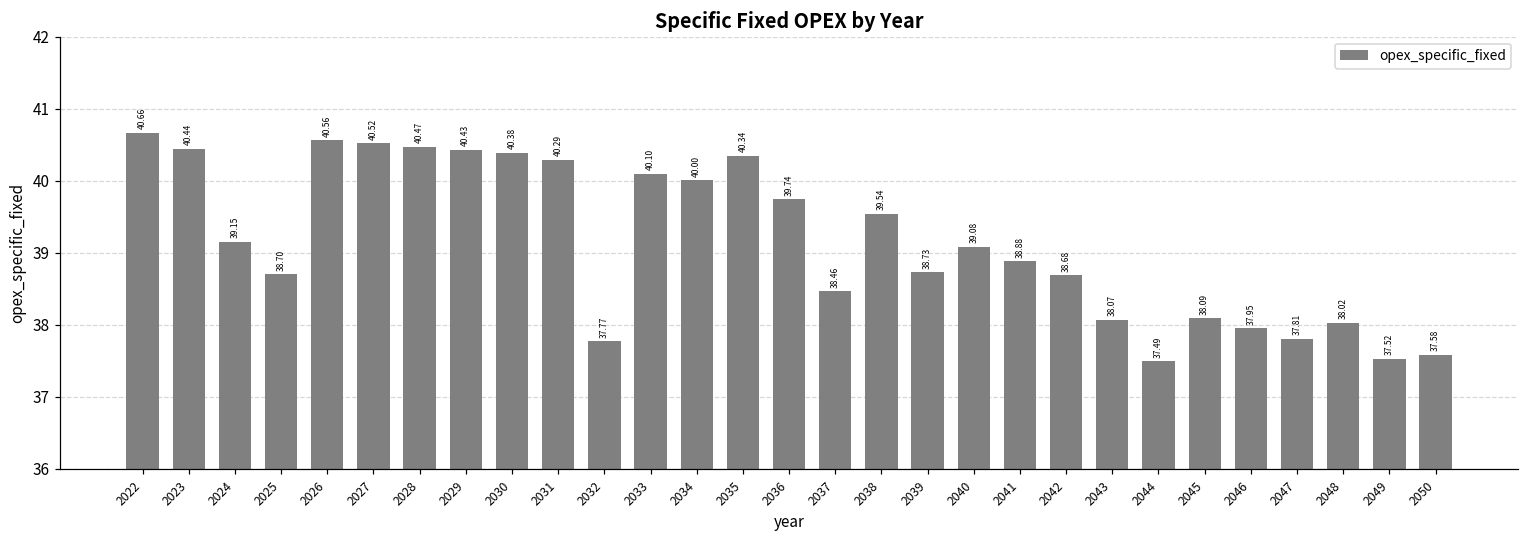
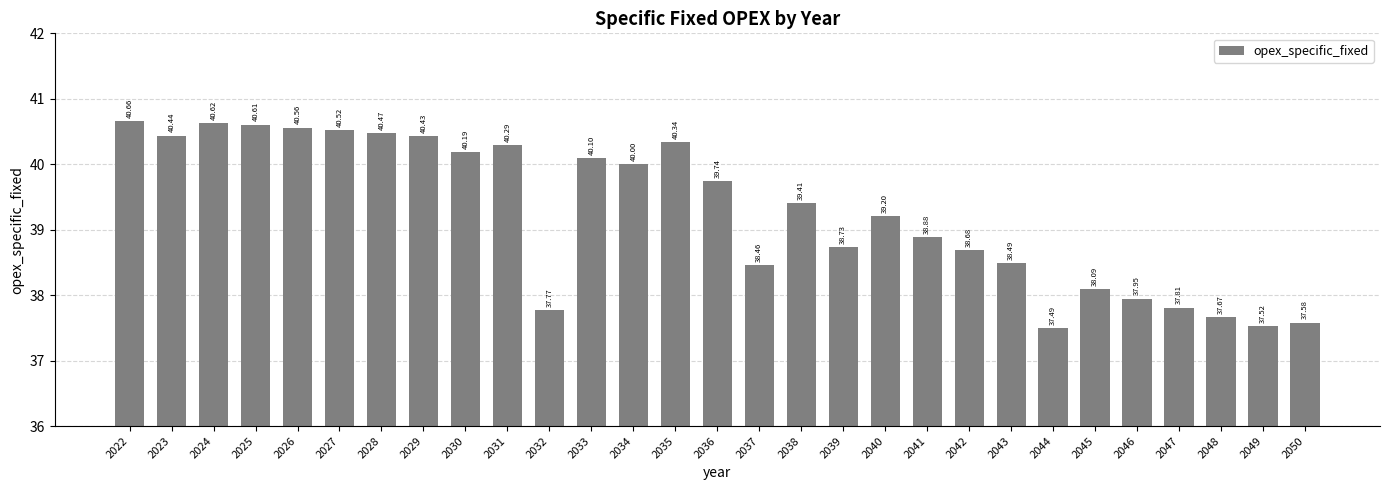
2024: 39.15 -> 40.62
2025: 38.70 -> 40.61
2030: 40.38 -> 40.19
2038: 39.54 -> 39.41
2040: 39.08 -> 39.20
2043: 38.07 -> 38.49
2048: 38.02 -> 37.67
